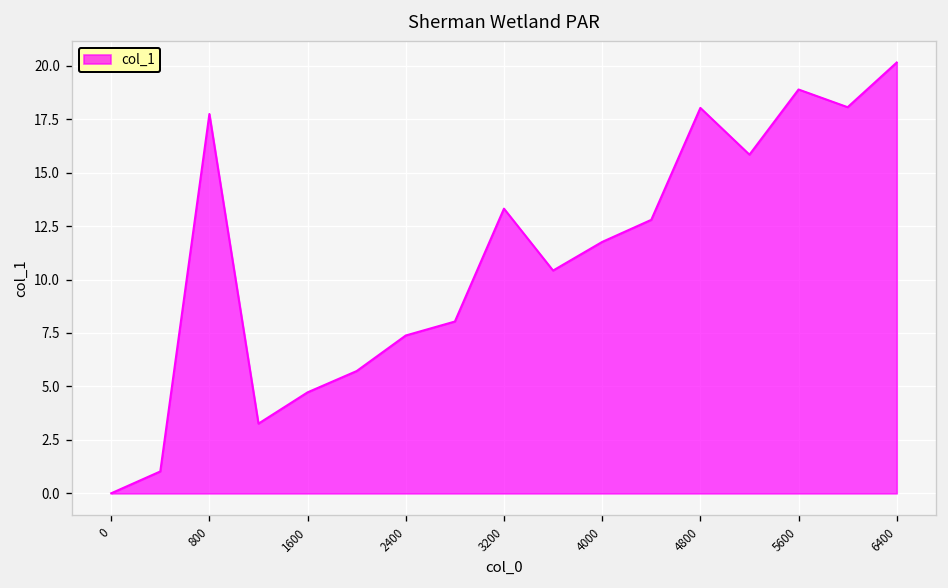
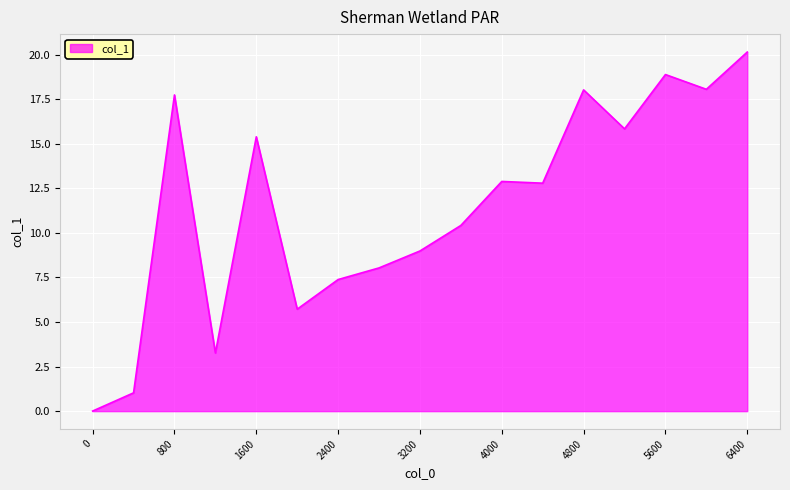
1600: 4.7 -> 15.4
3200: 13.3 -> 9.0
4000: 11.8 -> 12.9
